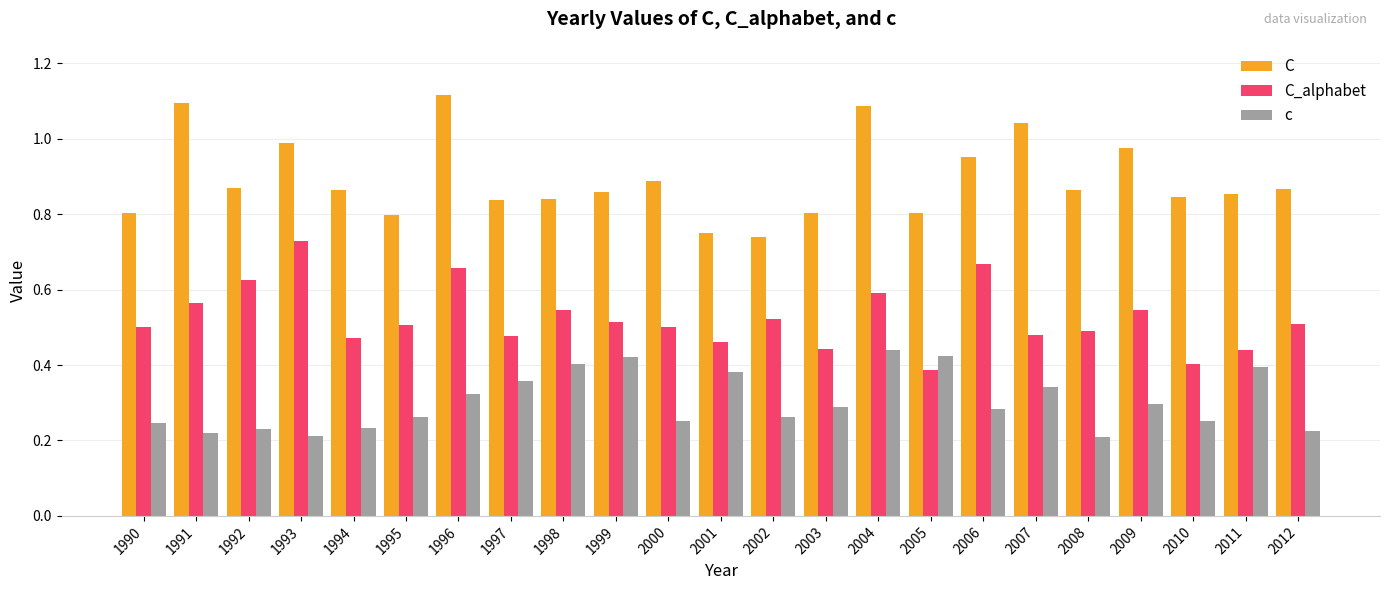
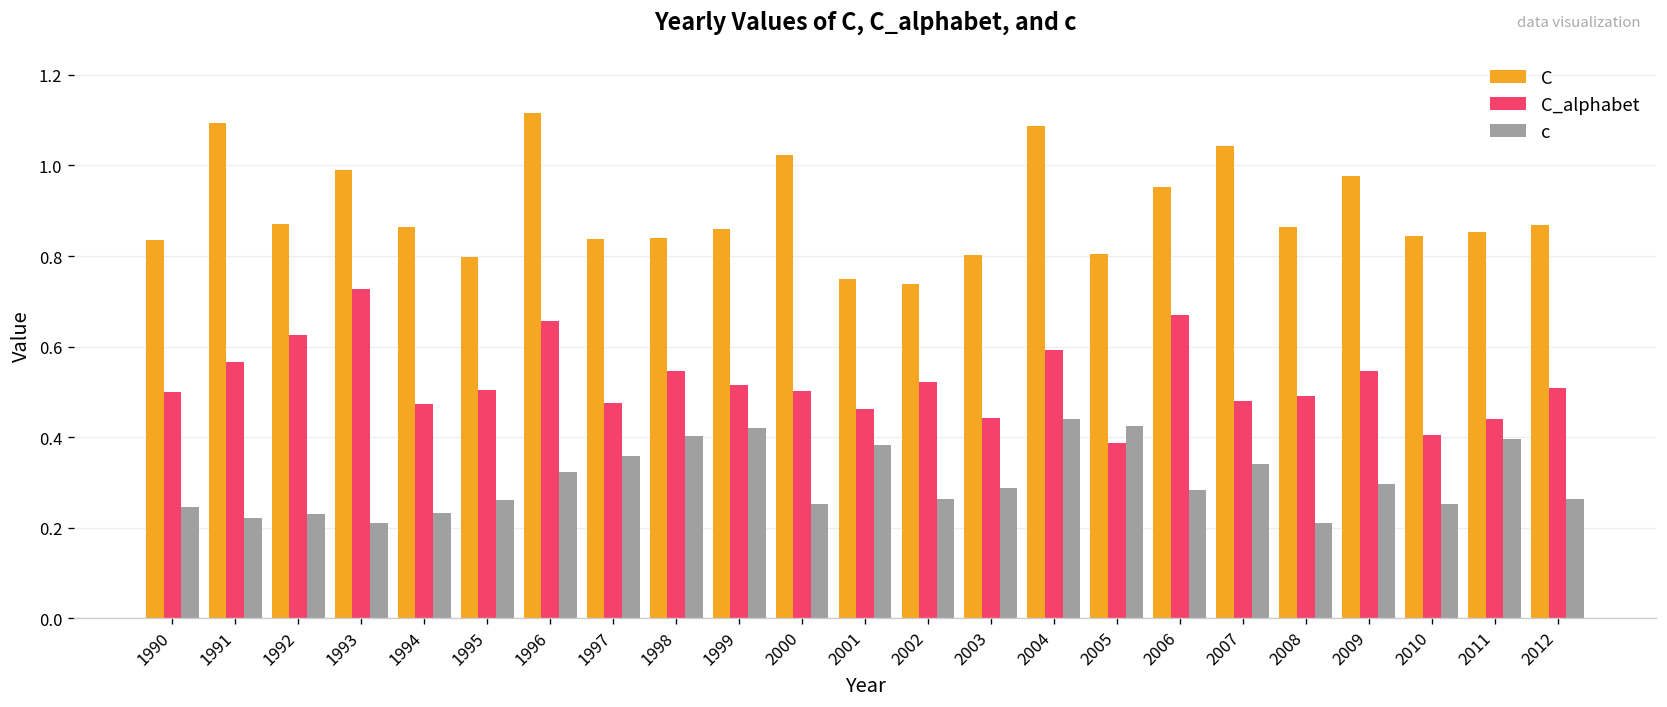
C, 1990: 0.80 -> 0.84
C, 2000: 0.89 -> 1.02
c, 2012: 0.23 -> 0.26
